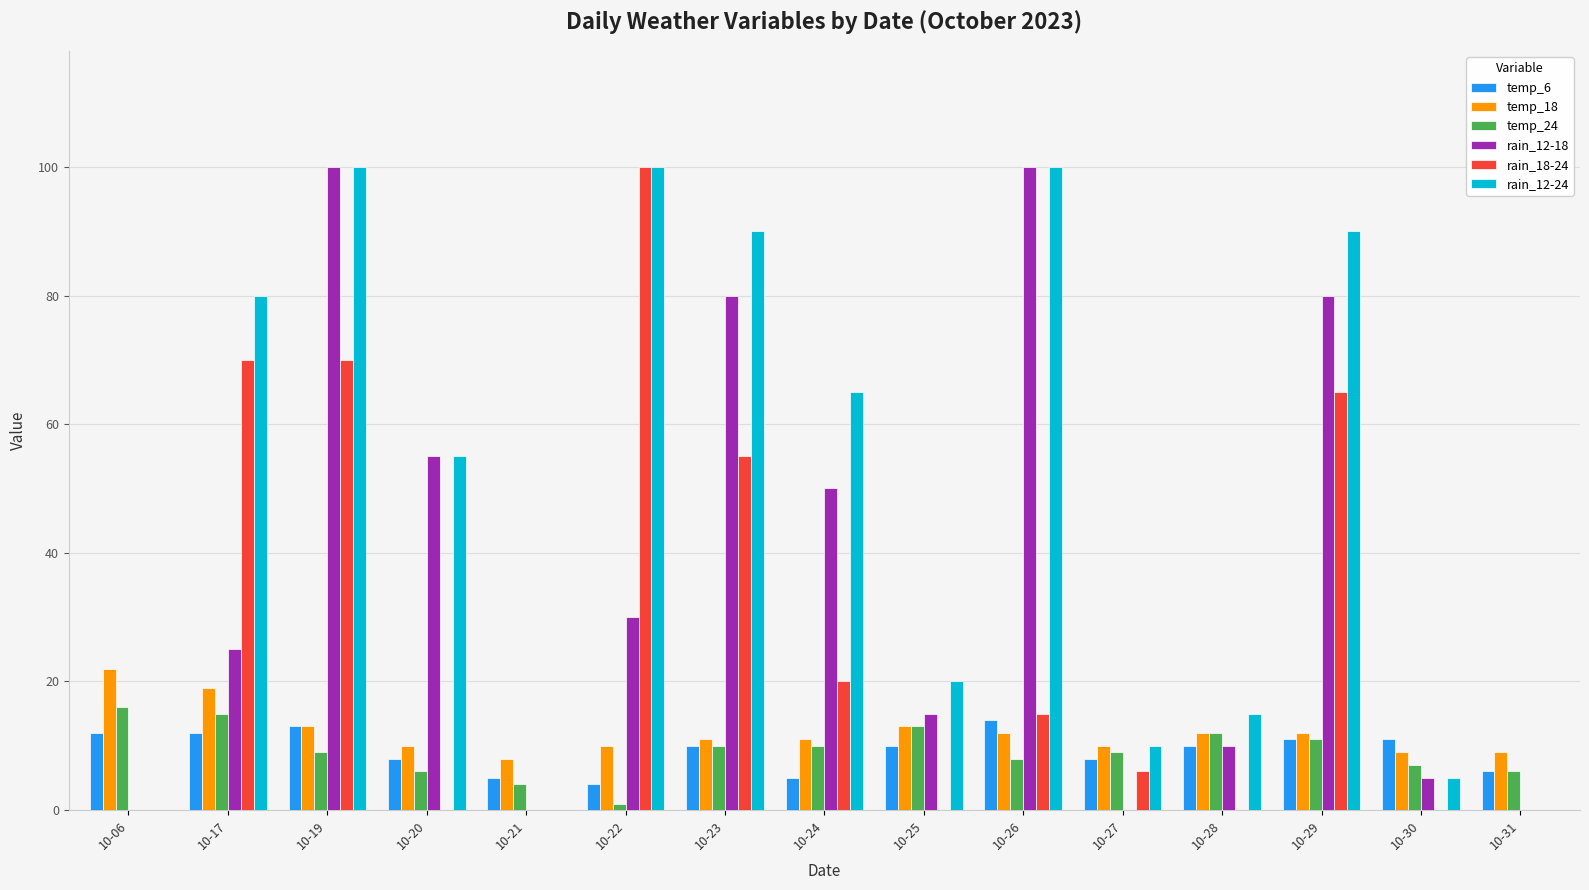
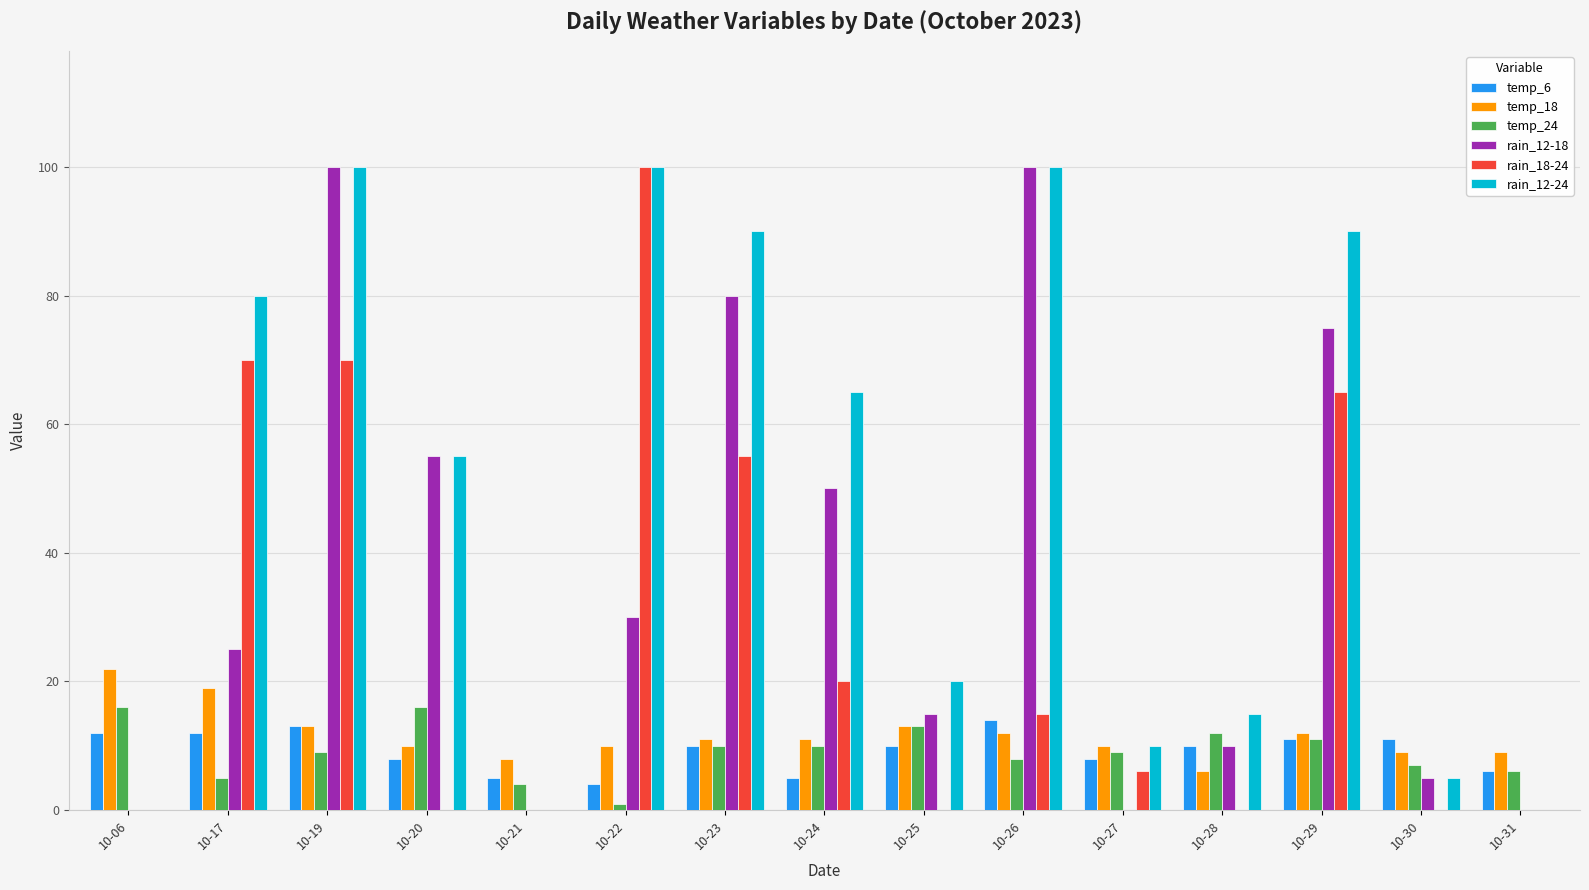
temp_24, 10-17: 15 -> 5
temp_24, 10-20: 6 -> 16
temp_18, 10-28: 12 -> 6
rain_12-18, 10-29: 80 -> 75
